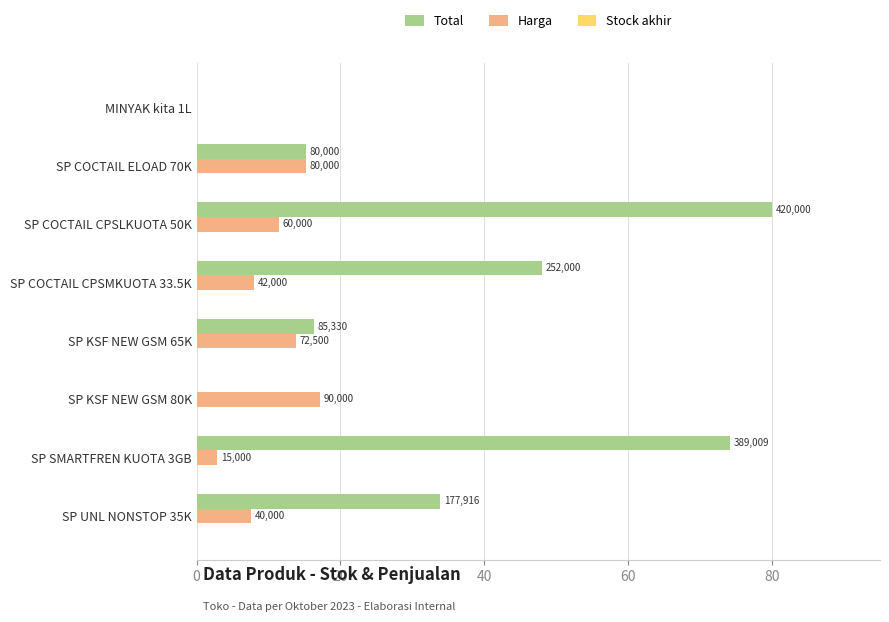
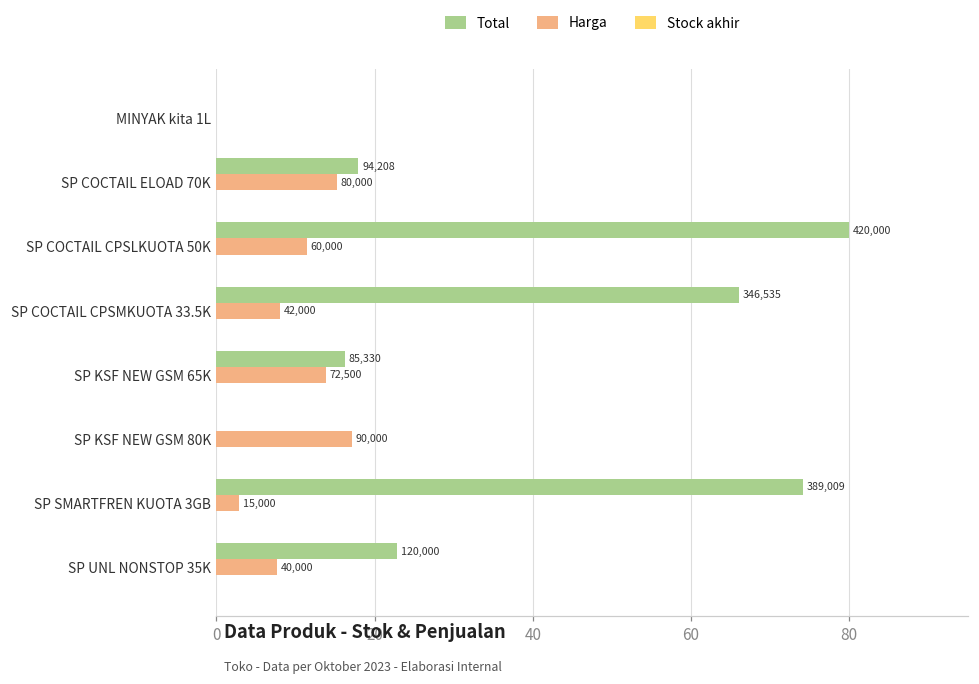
Total, SP COCTAIL ELOAD 70K: 80,000 -> 94,208
Total, SP COCTAIL CPSMKUOTA 33.5K: 252,000 -> 346,535
Total, SP UNL NONSTOP 35K: 177,916 -> 120,000
